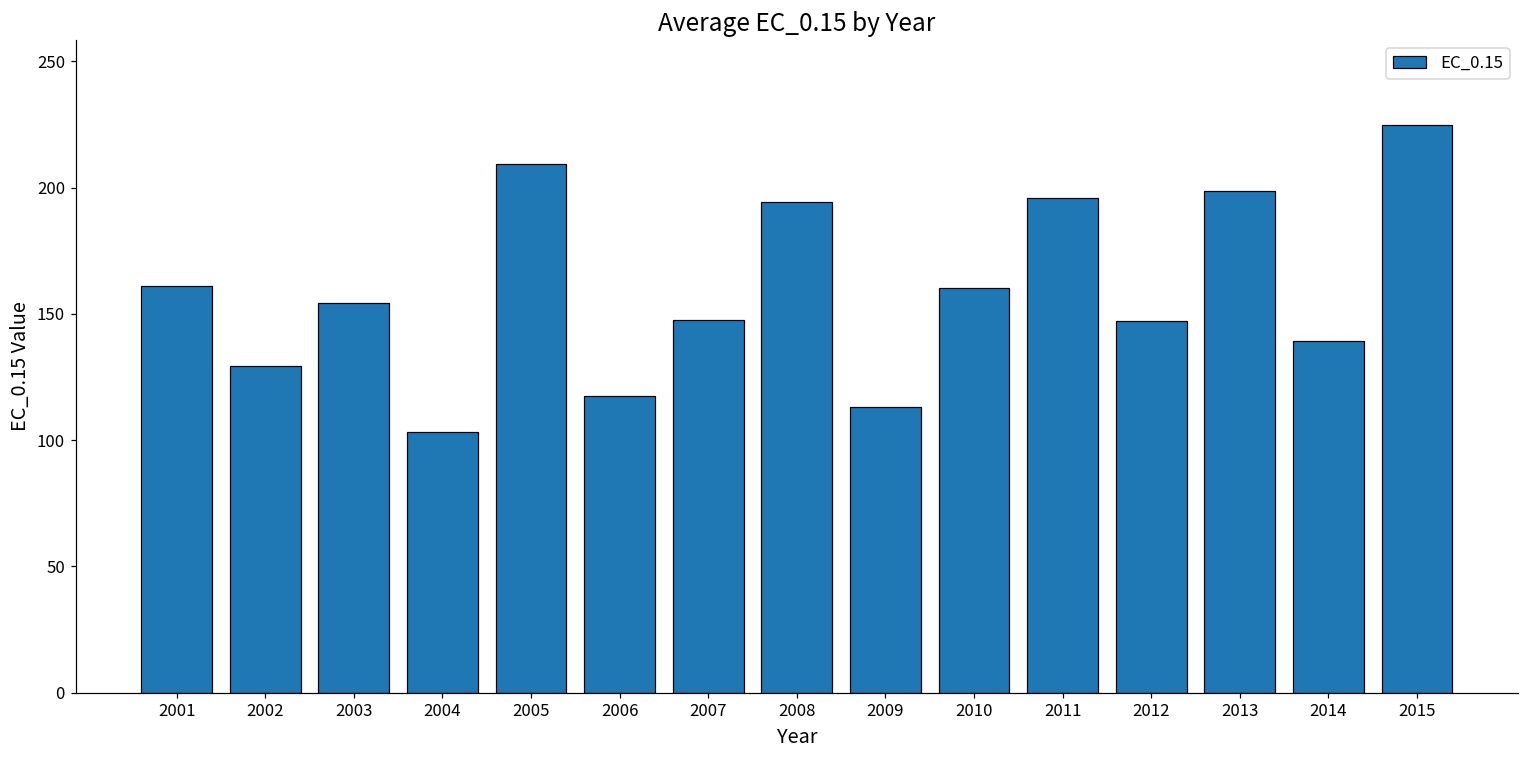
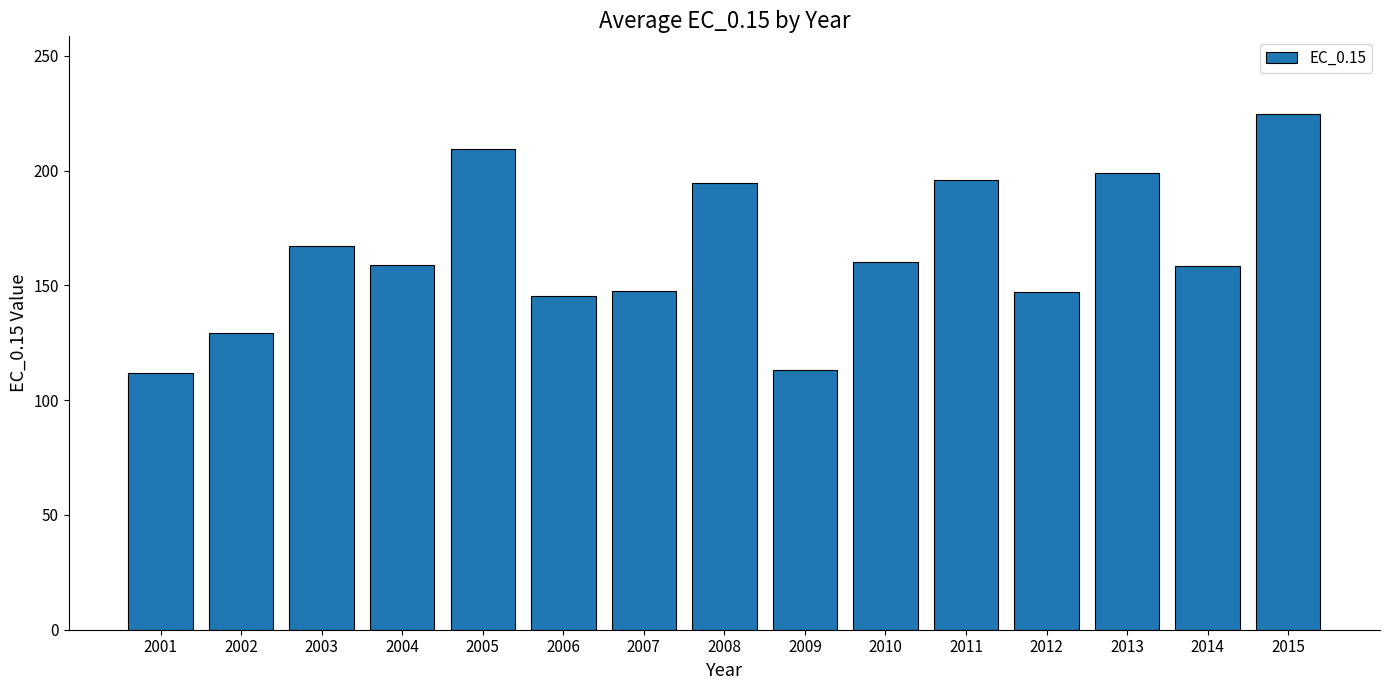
2001: 161 -> 112
2003: 154 -> 167
2004: 103 -> 159
2006: 118 -> 145
2014: 139 -> 158
